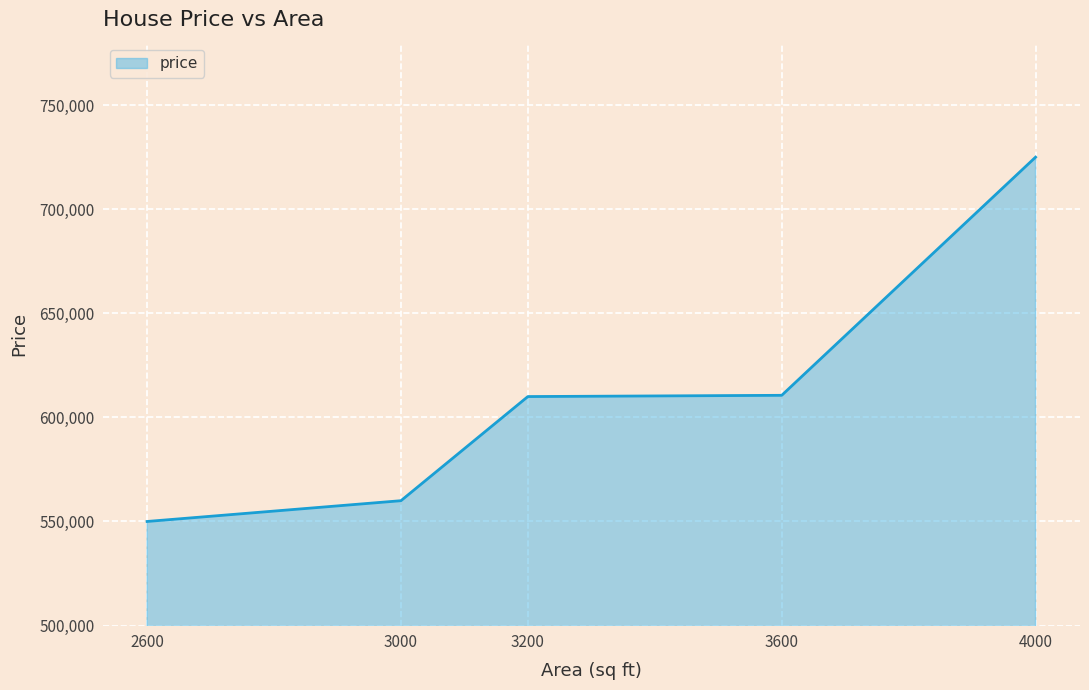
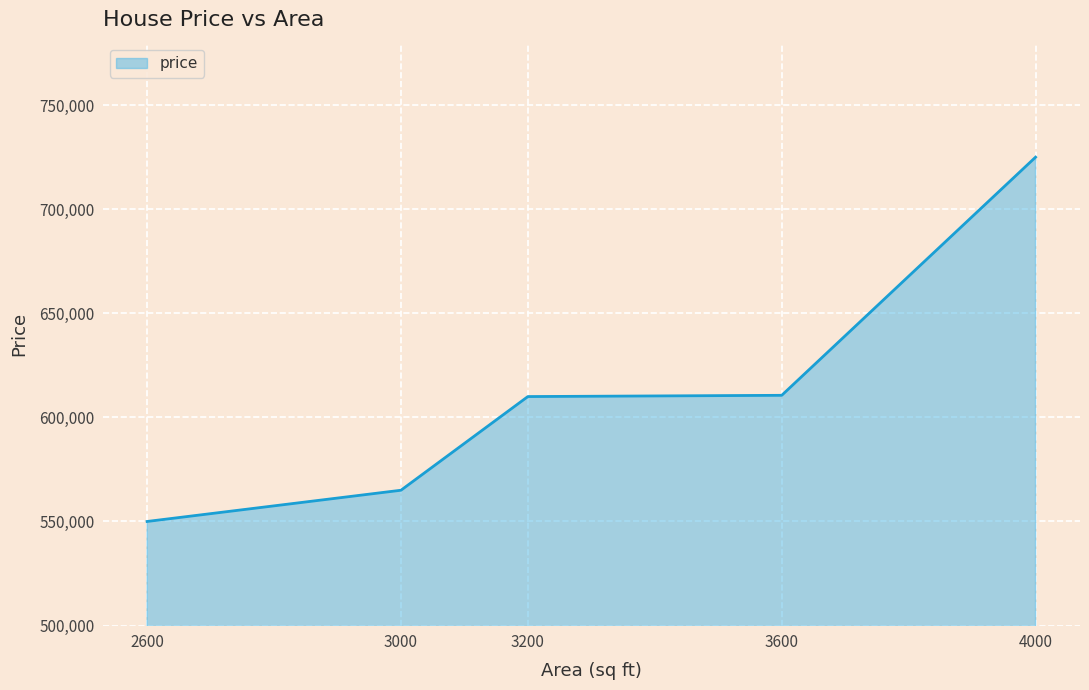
3000: 560,000 -> 565,000
